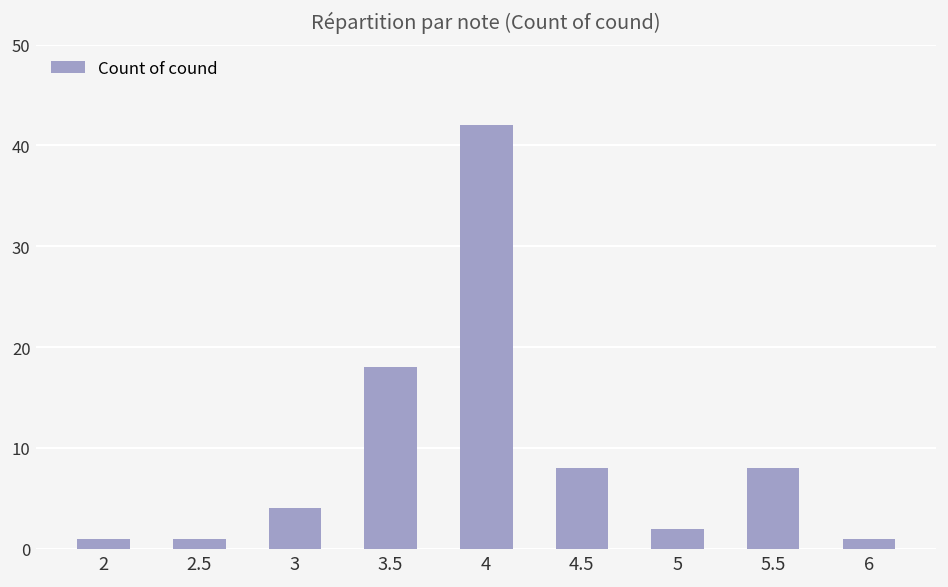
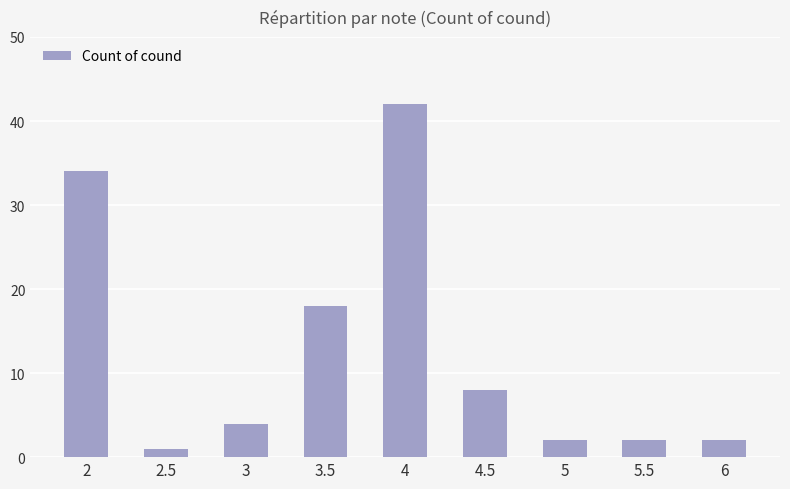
2: 1 -> 34
5.5: 8 -> 2
6: 1 -> 2
